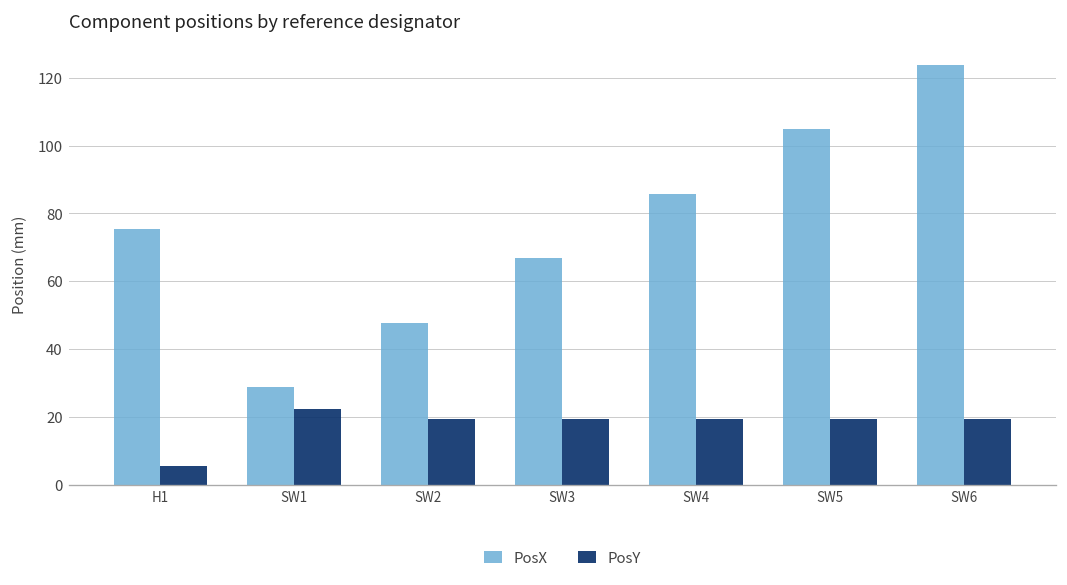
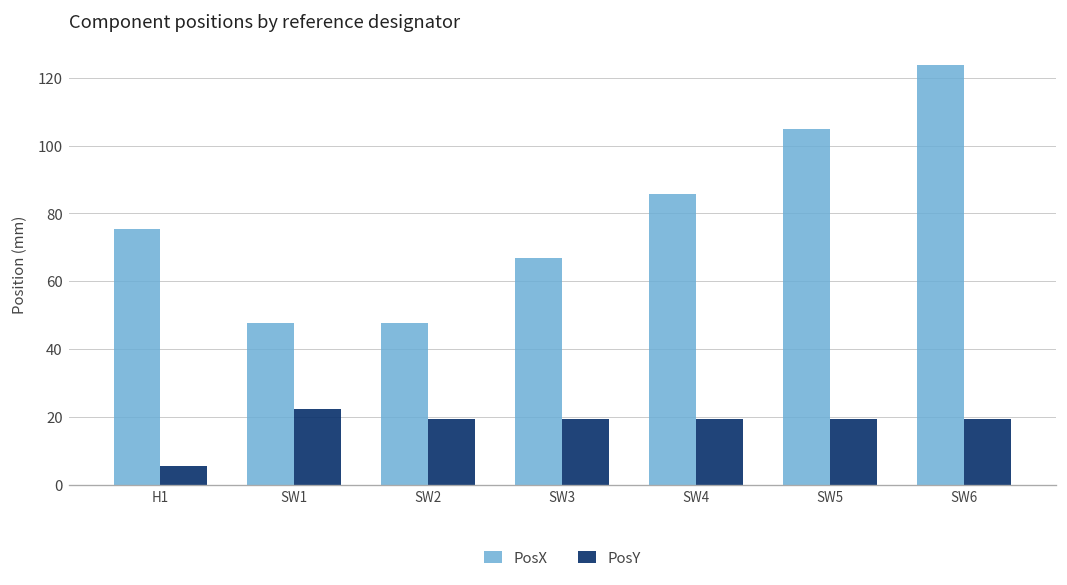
PosX, SW1: 29 -> 48
